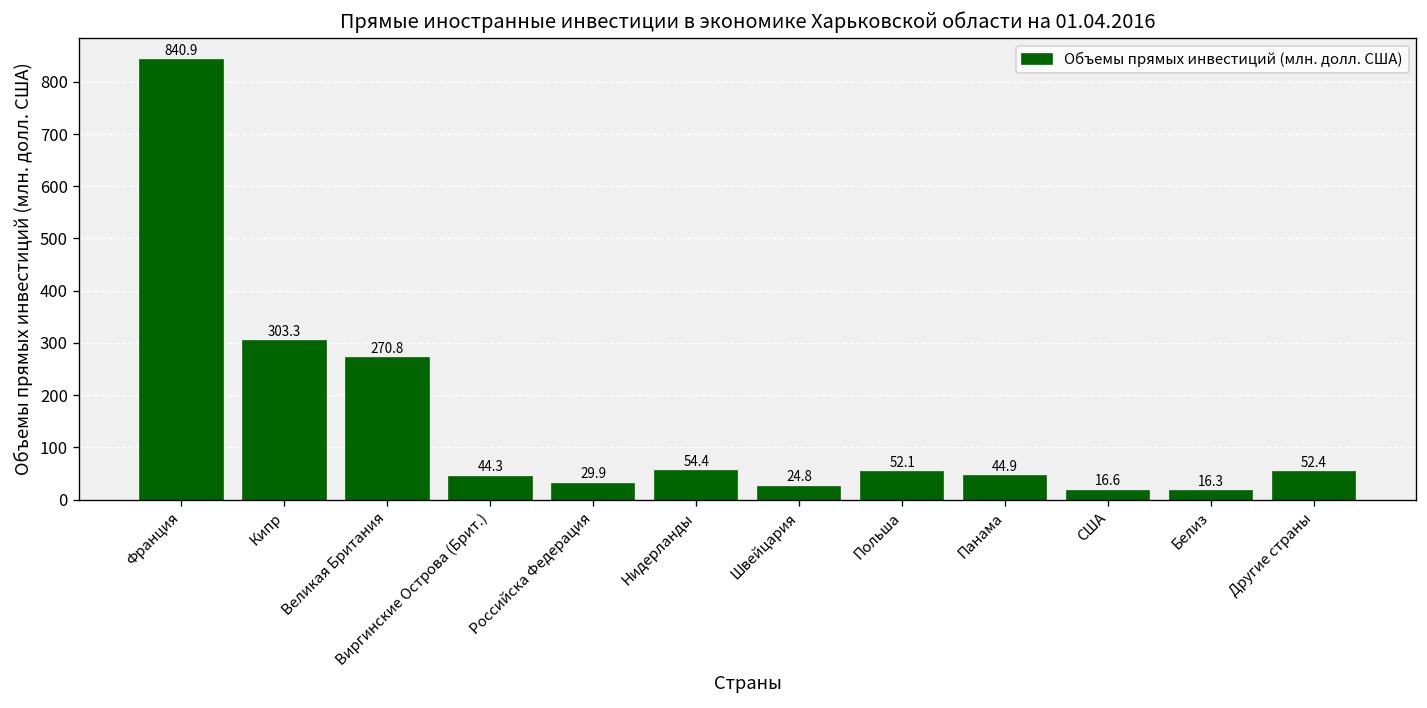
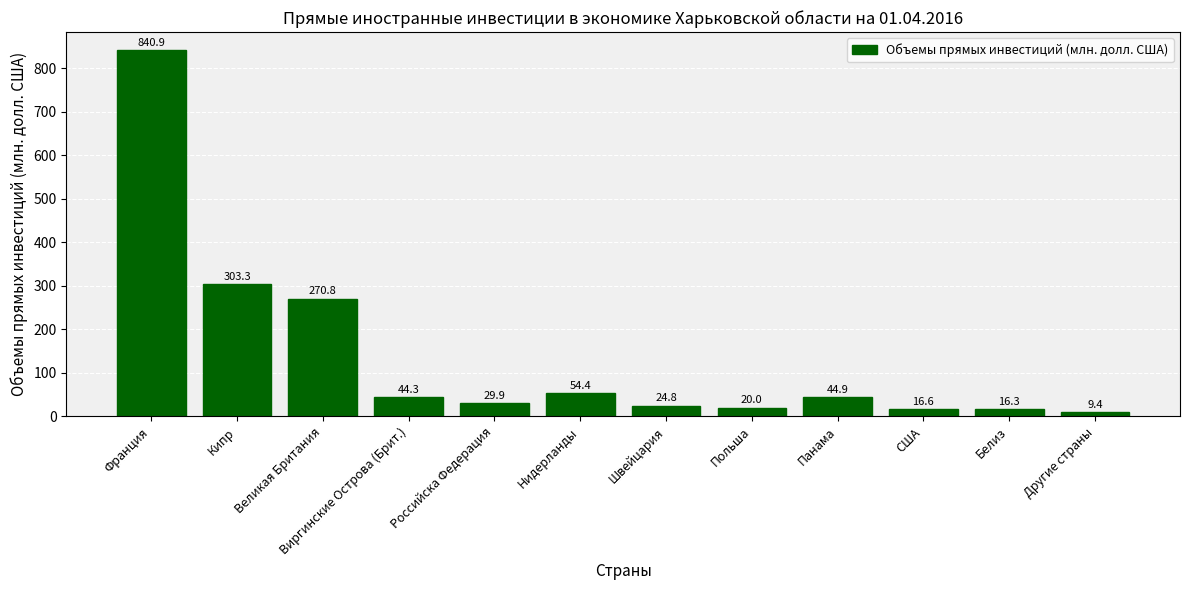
Польша: 52.1 -> 20.0
Другие страны: 52.4 -> 9.4
